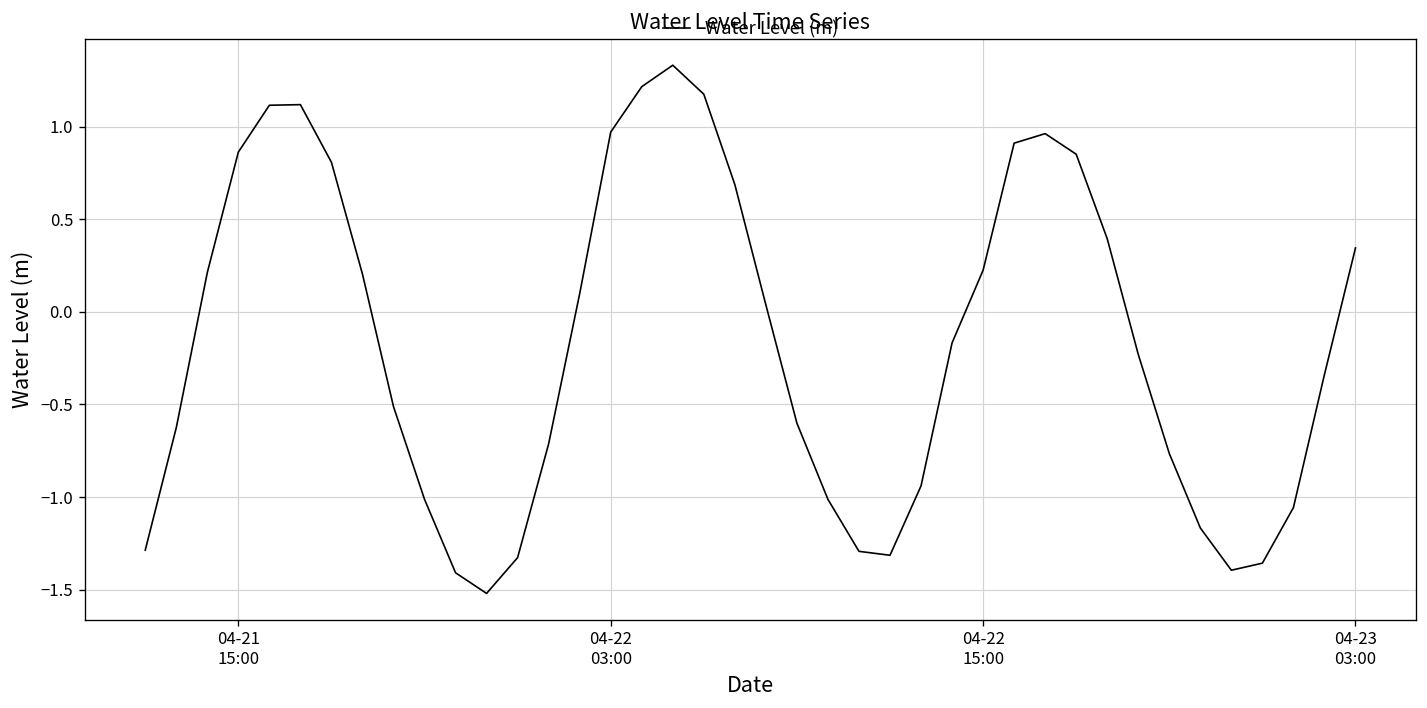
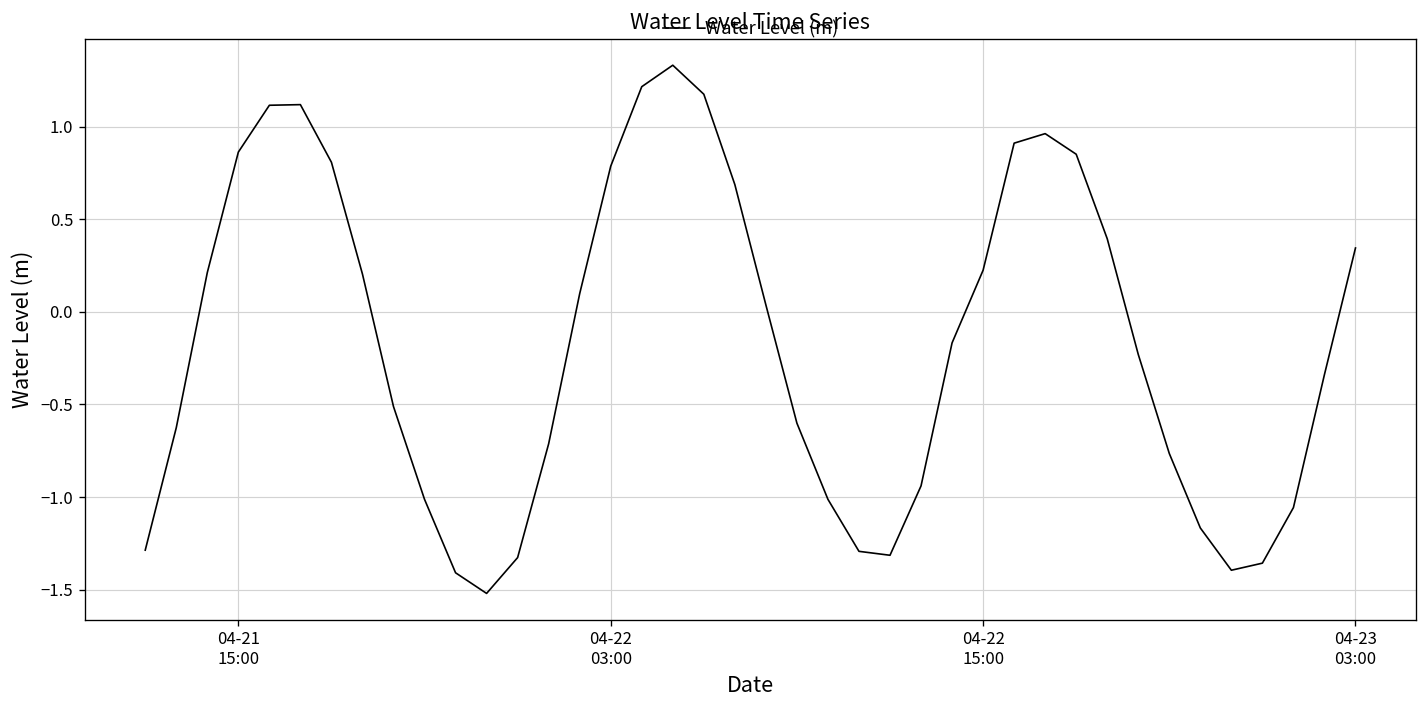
04-22 03:00: 0.97 -> 0.79
